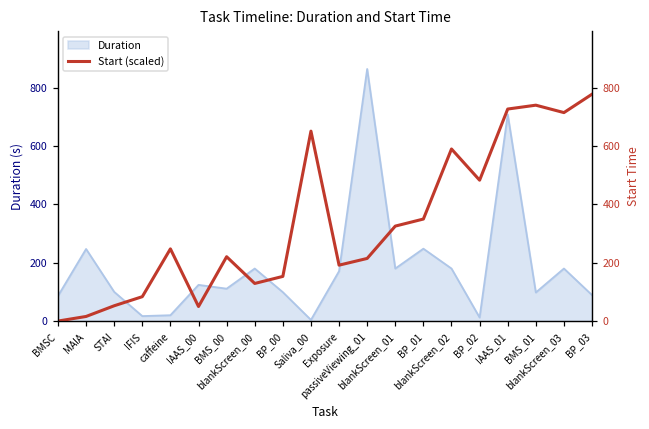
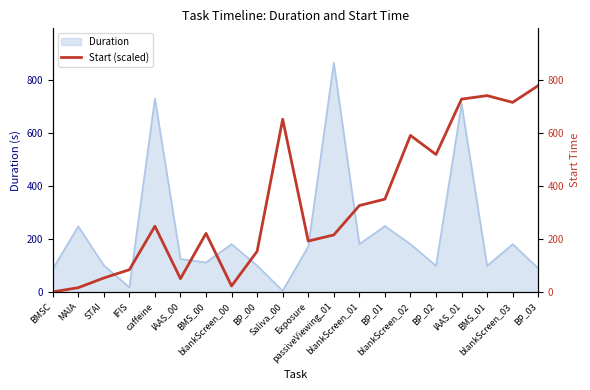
Duration, caffeine: 20 -> 730
Duration, BP_02: 10 -> 100
Start (scaled), blankScreen_00: 130 -> 20
Start (scaled), BP_02: 480 -> 520
